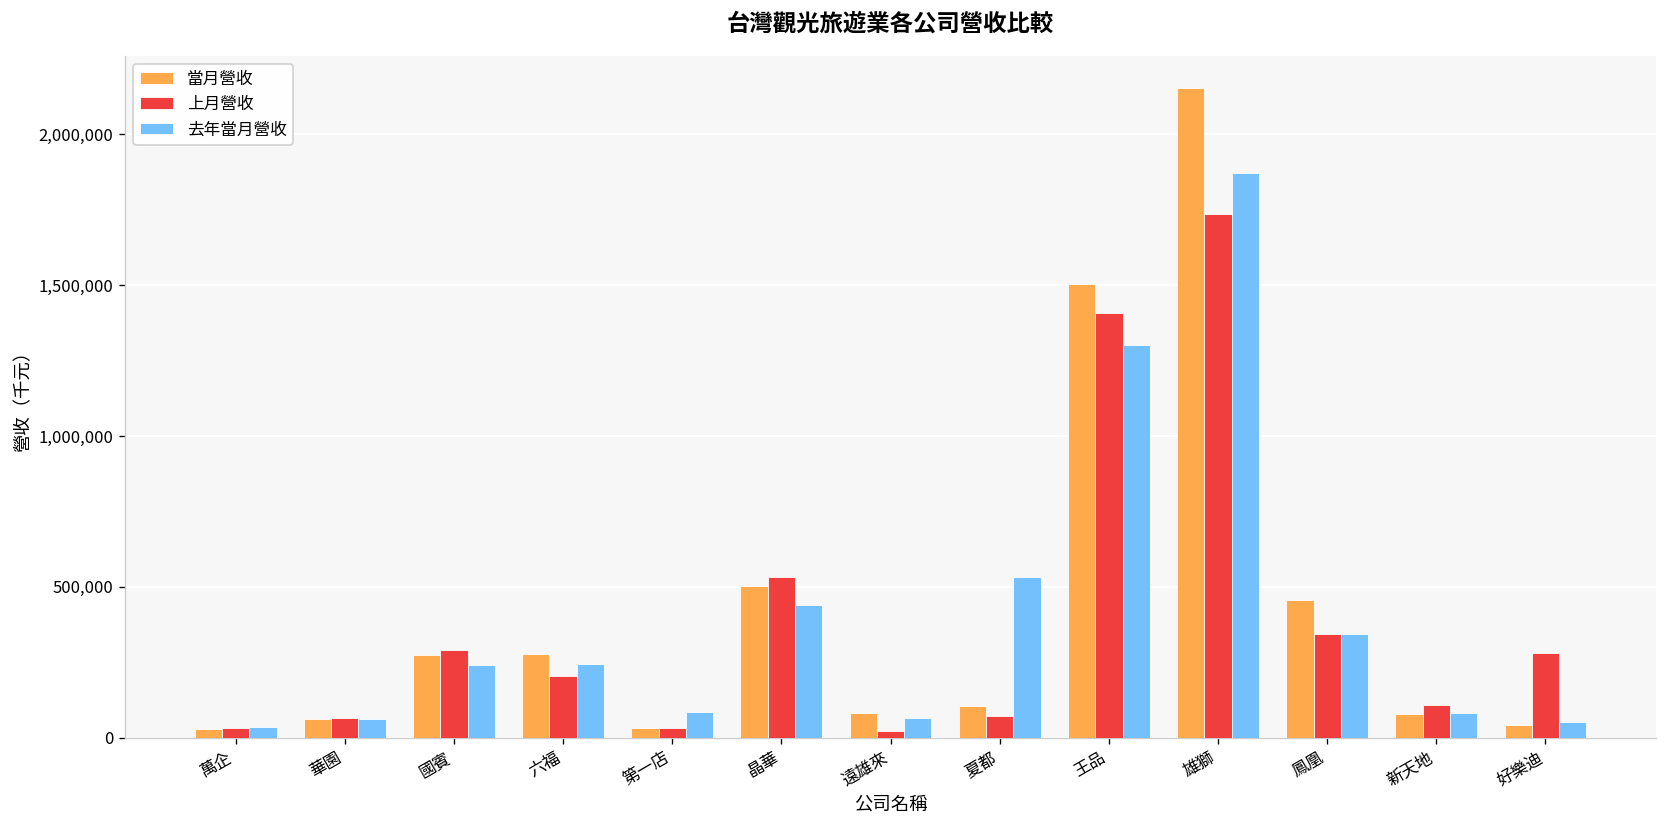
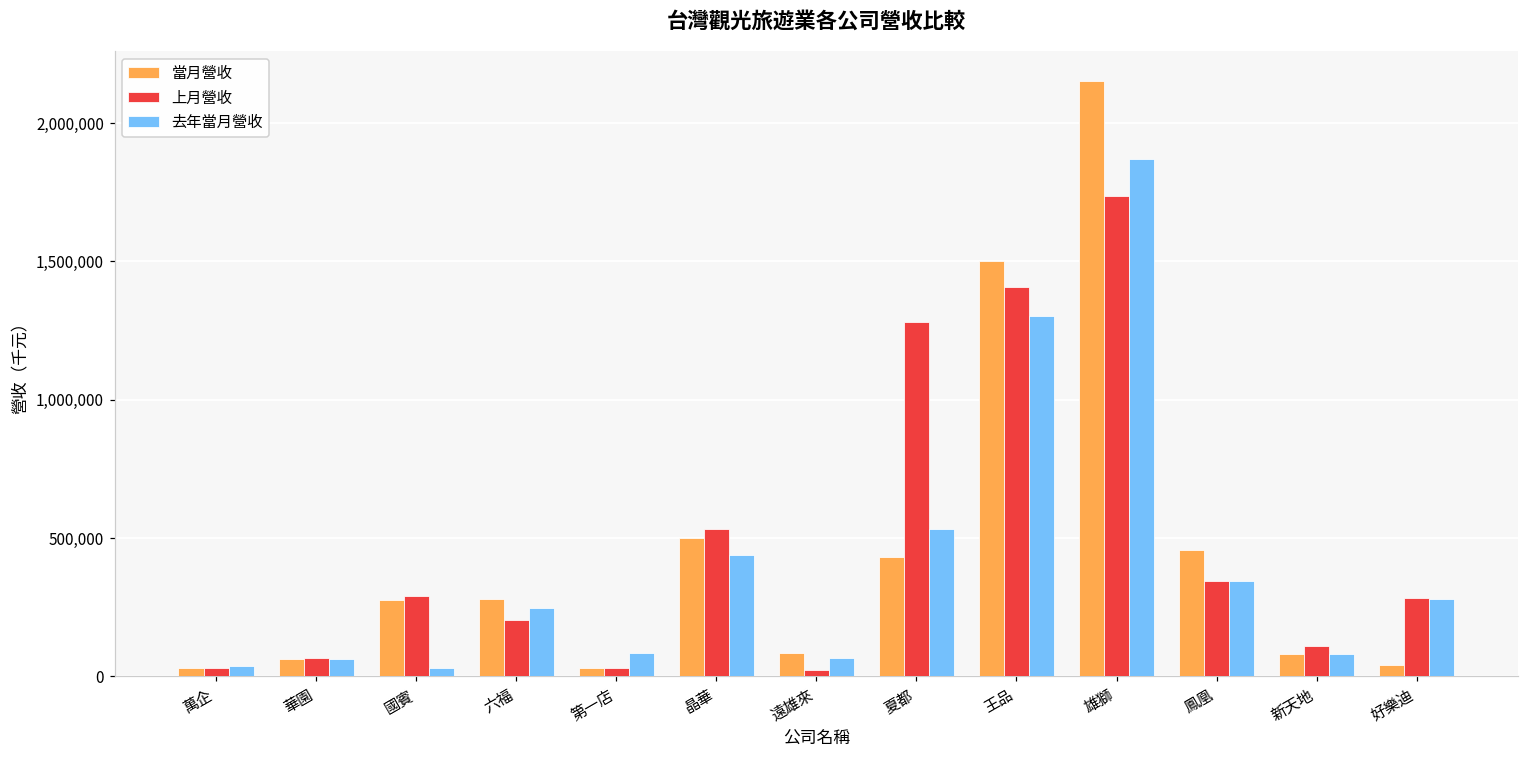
去年當月營收, 國賓: 240,000 -> 30,000
當月營收, 夏都: 110,000 -> 430,000
上月營收, 夏都: 70,000 -> 1,280,000
去年當月營收, 好樂迪: 50,000 -> 280,000
